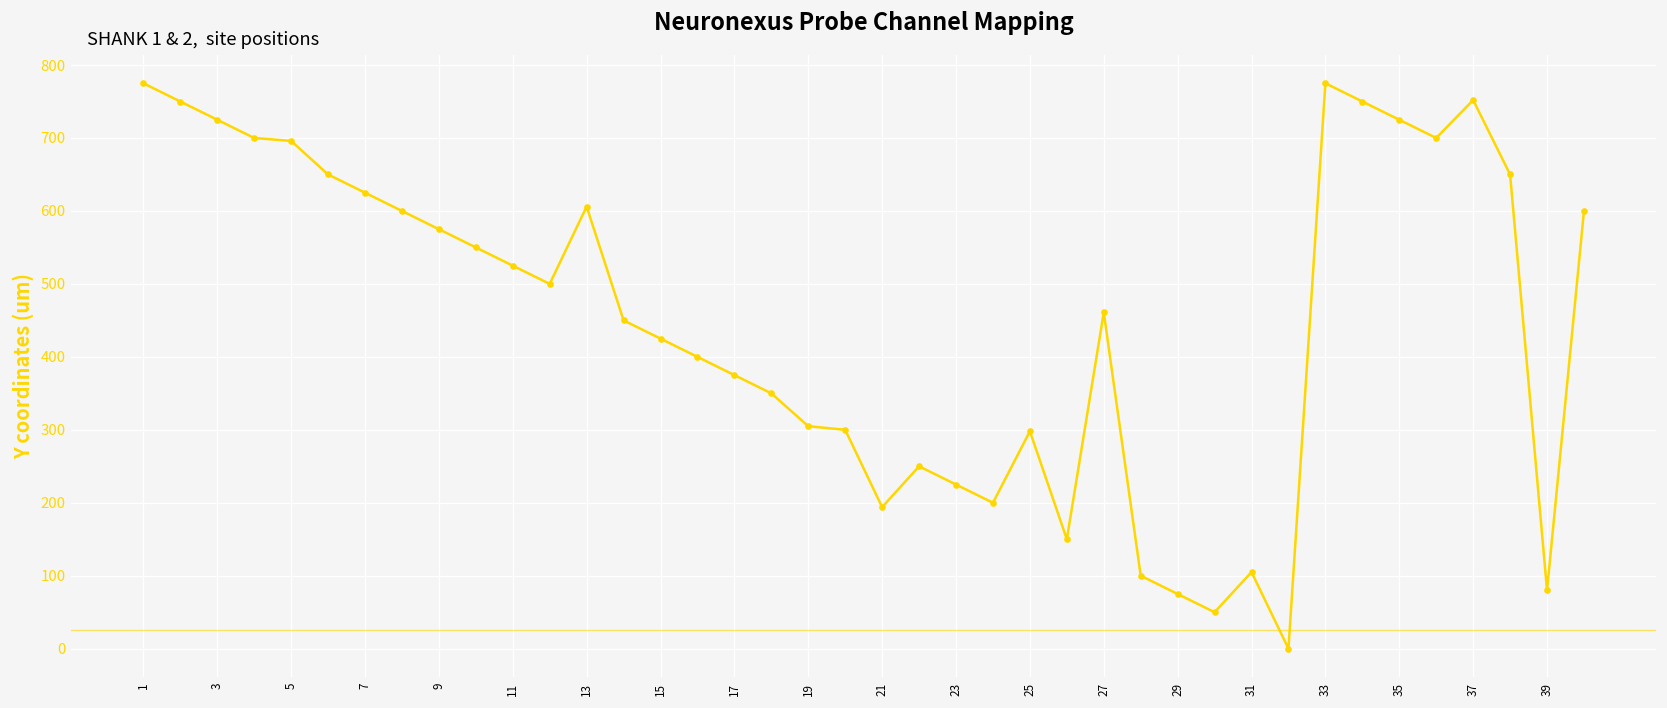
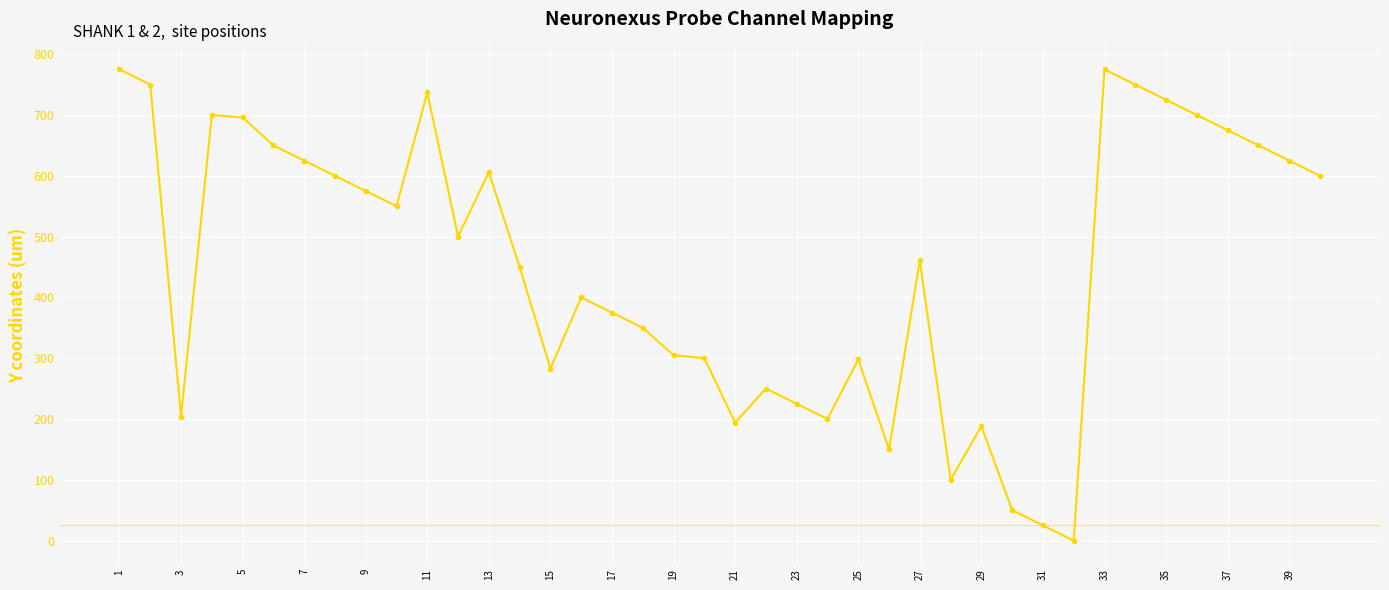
3: 730 -> 200
11: 530 -> 740
15: 430 -> 280
29: 80 -> 190
31: 110 -> 30
37: 750 -> 680
39: 80 -> 630
